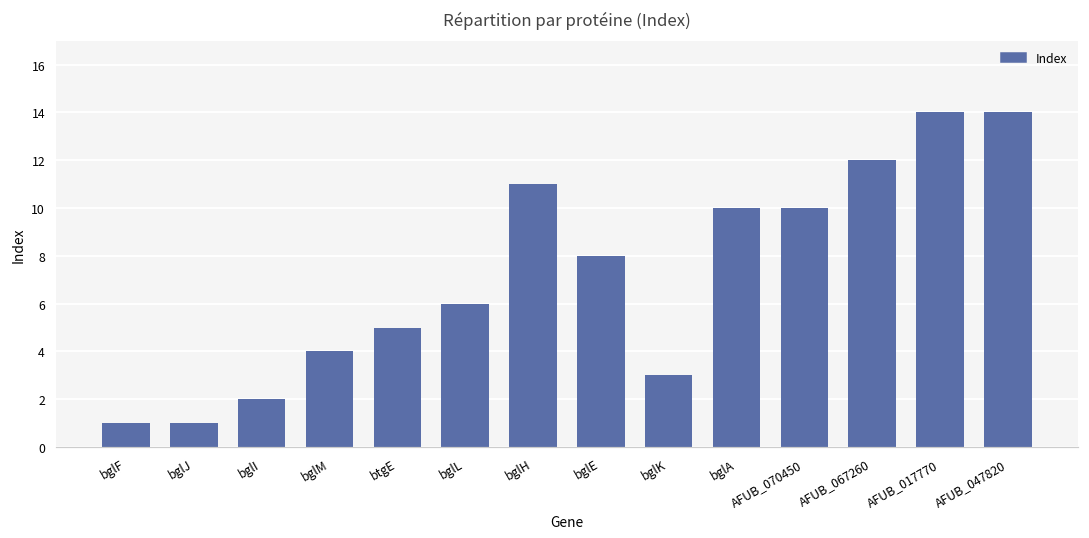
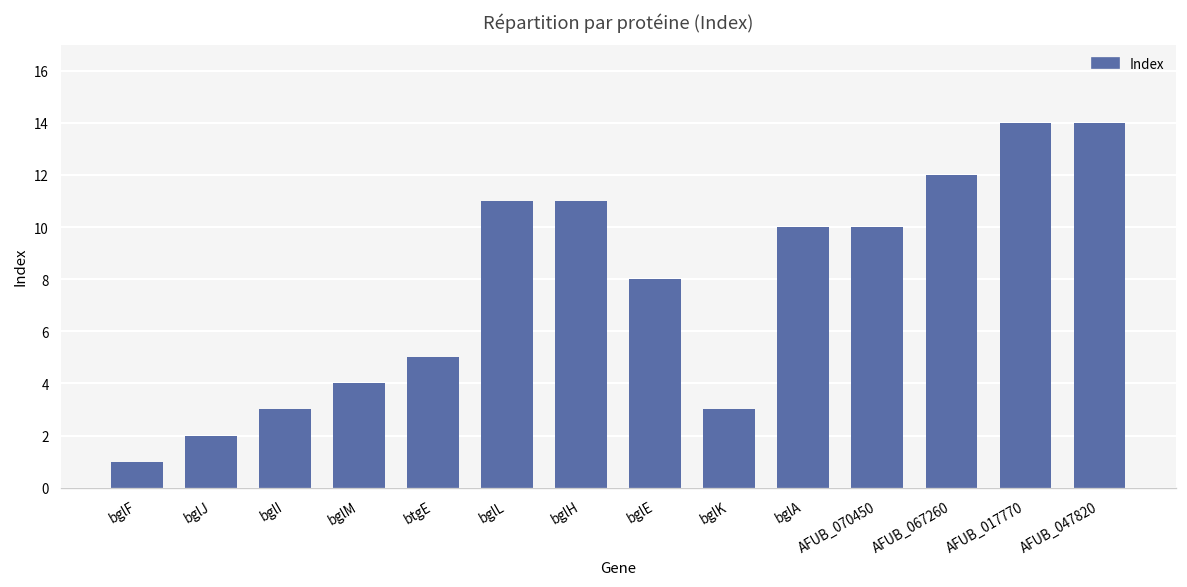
bglJ: 1 -> 2
bglI: 2 -> 3
bglL: 6 -> 11
